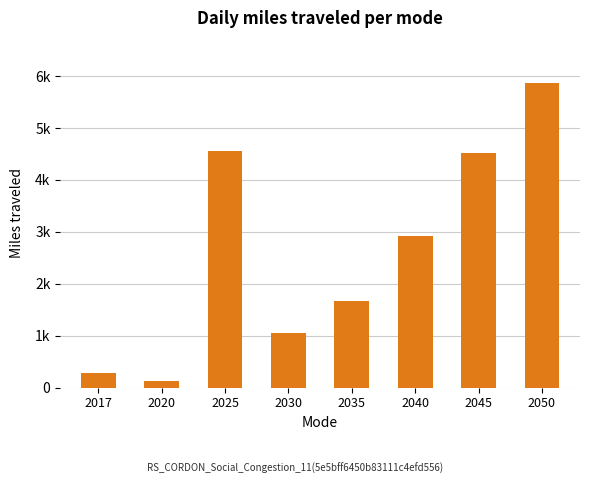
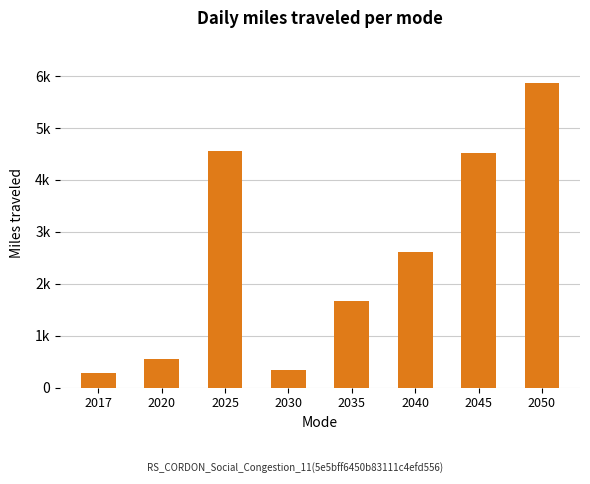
2020: 100 -> 600
2030: 1100 -> 300
2040: 2900 -> 2600
